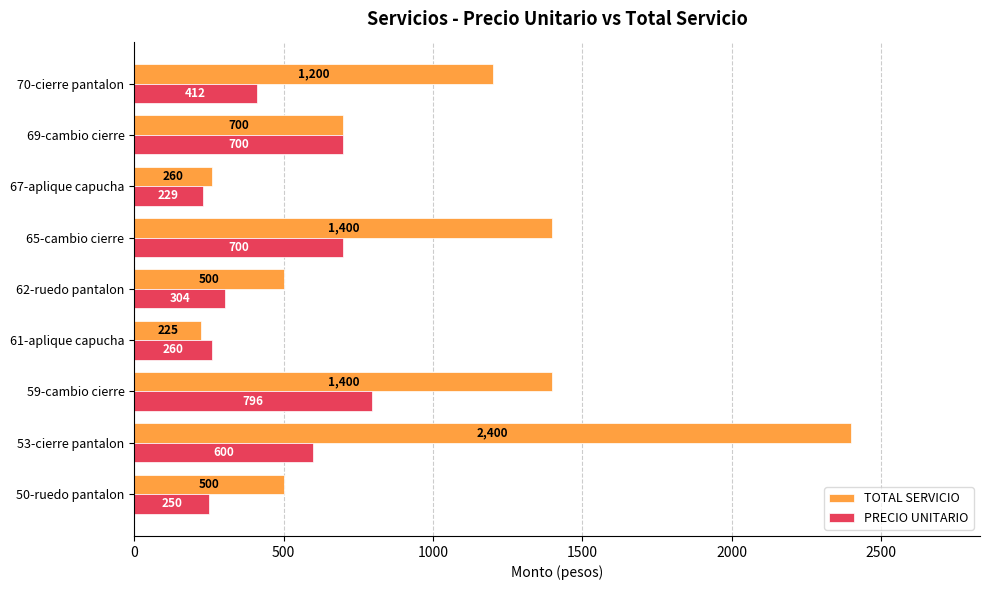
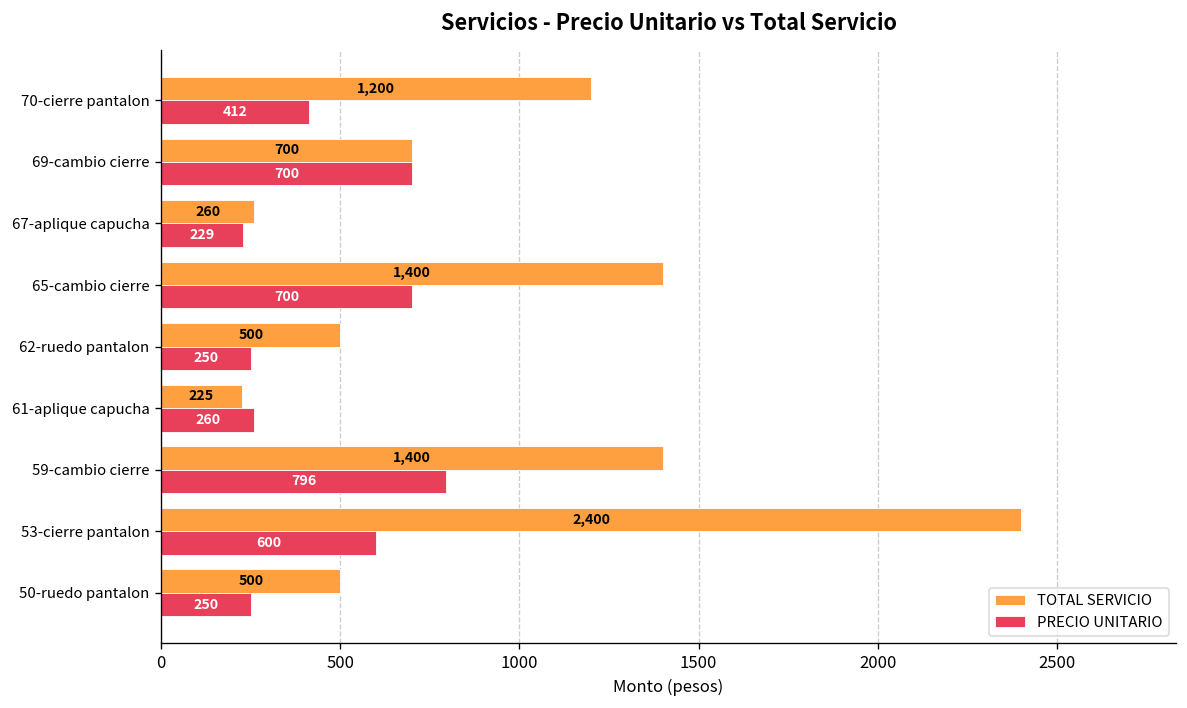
PRECIO UNITARIO, 62-ruedo pantalon: 304 -> 250
